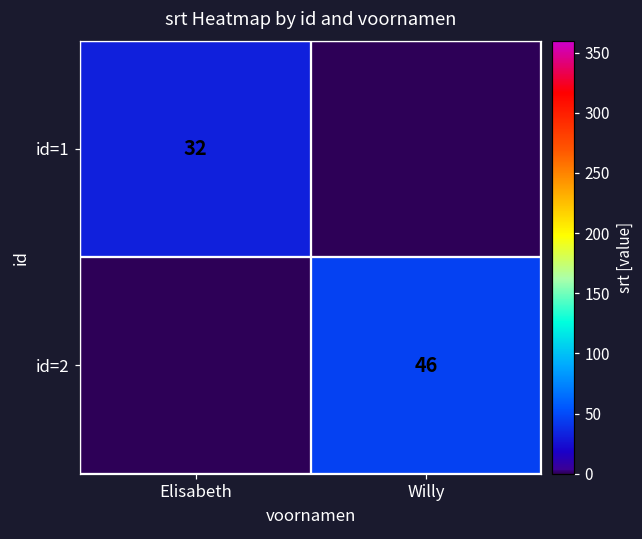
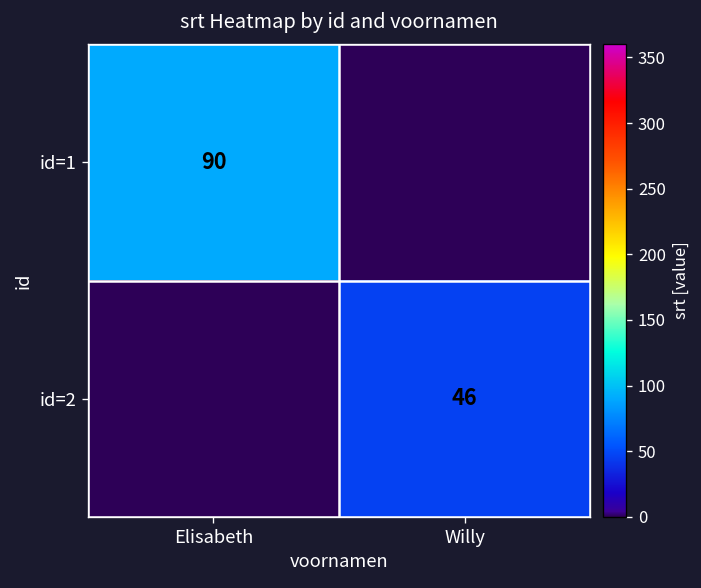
id=1, Elisabeth: 32 -> 90
